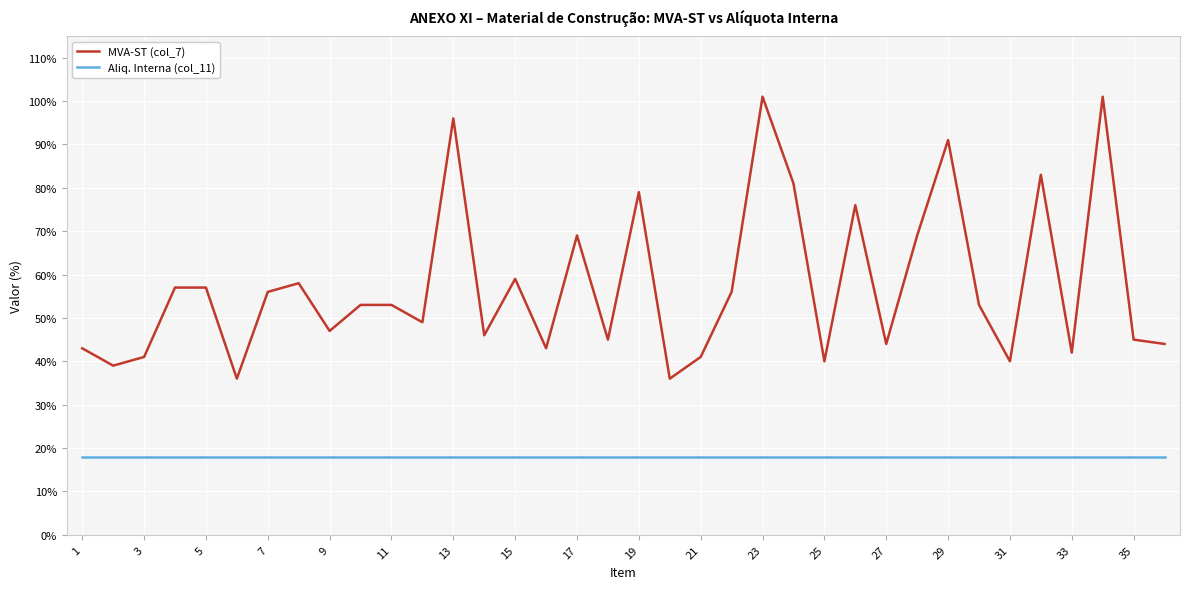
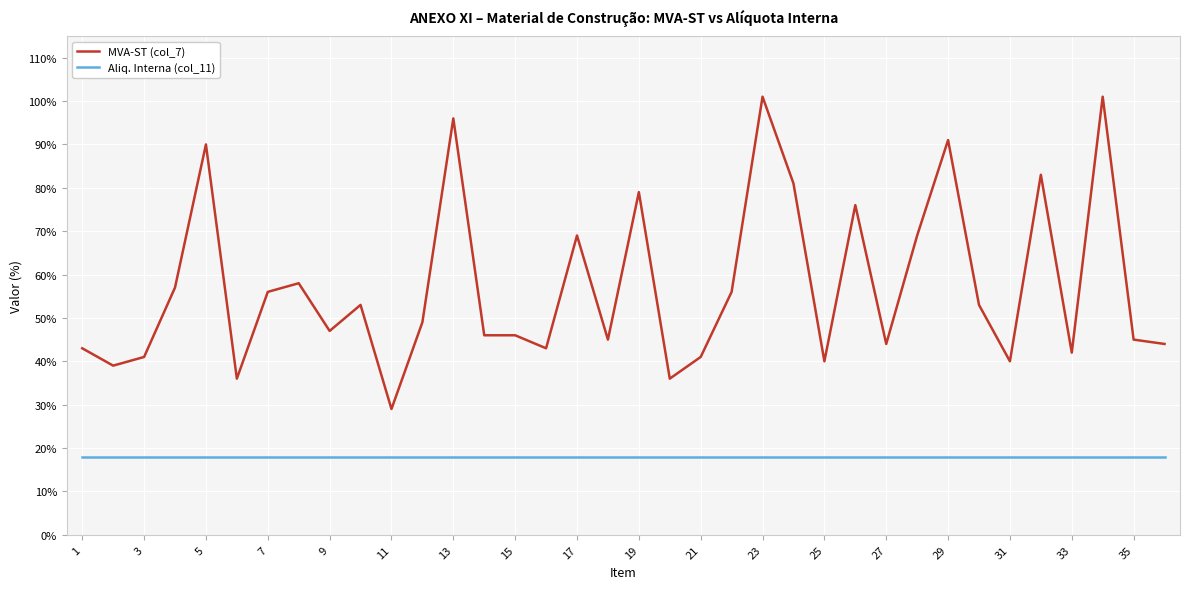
MVA-ST (col_7), 5: 57% -> 90%
MVA-ST (col_7), 11: 53% -> 29%
MVA-ST (col_7), 15: 59% -> 46%
